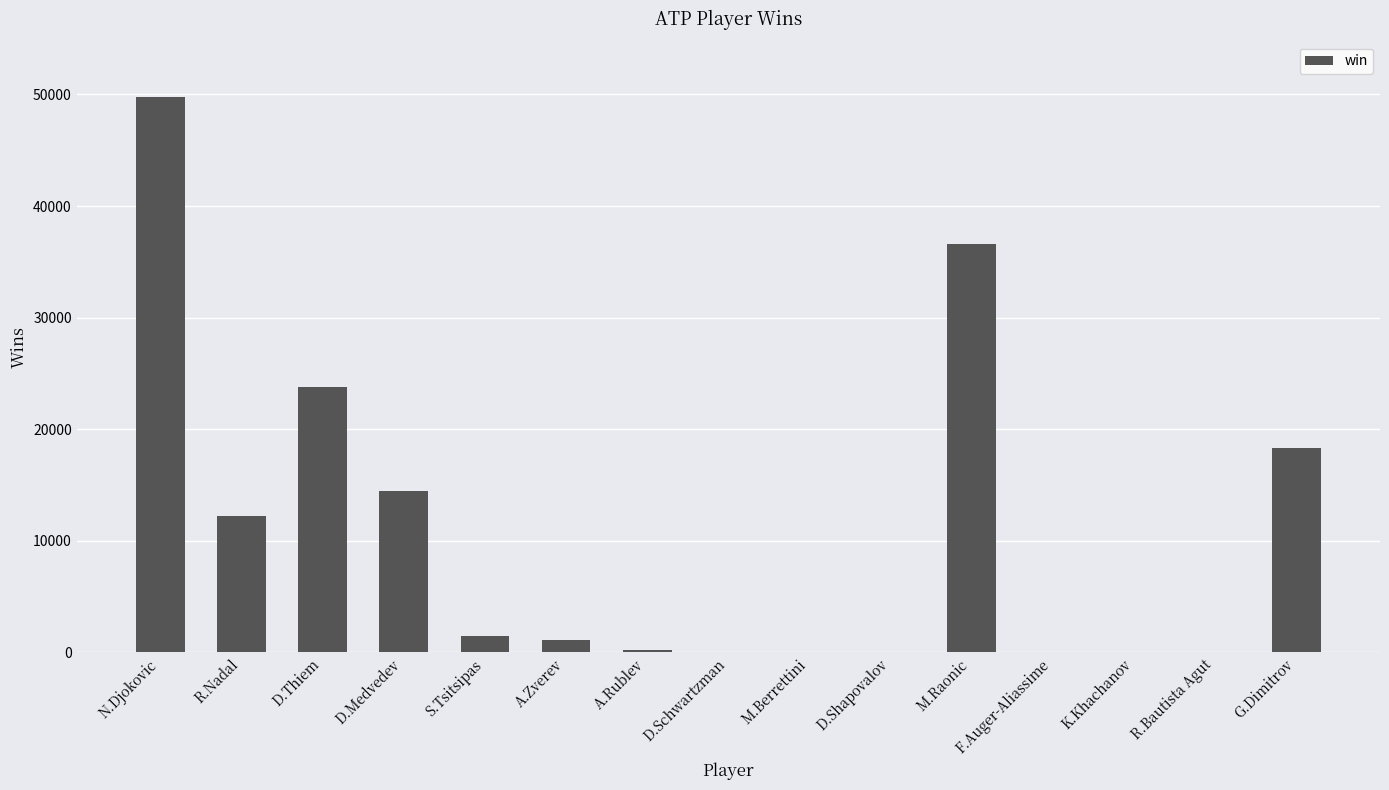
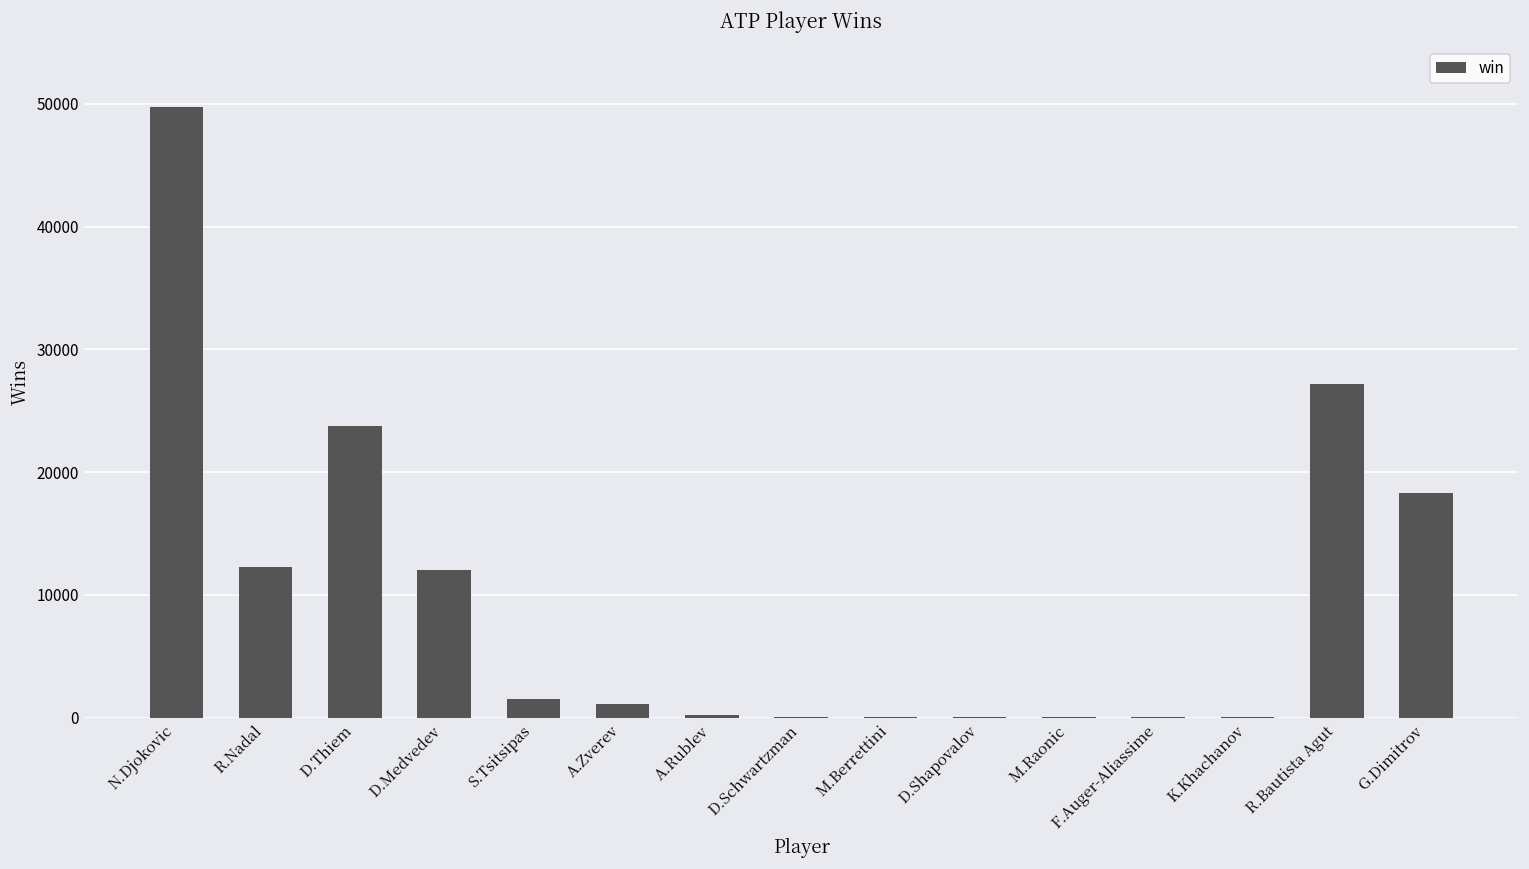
D.Medvedev: 14500 -> 12000
M.Raonic: 36600 -> 0
R.Bautista Agut: 0 -> 27200
